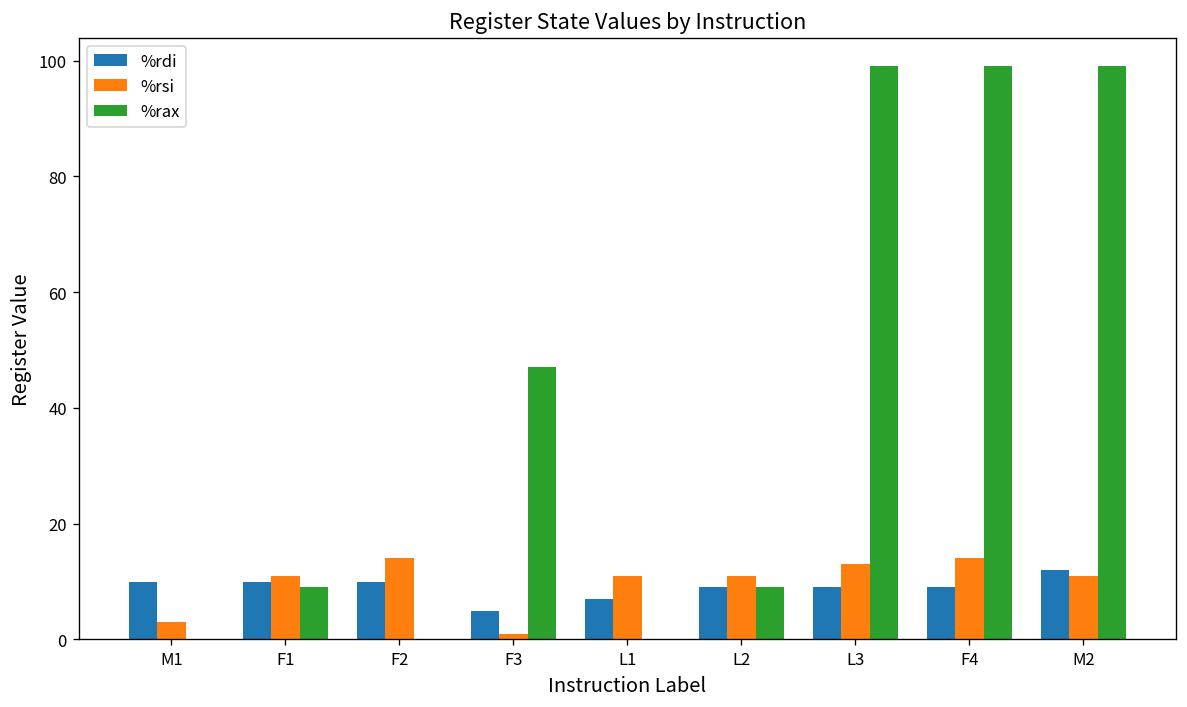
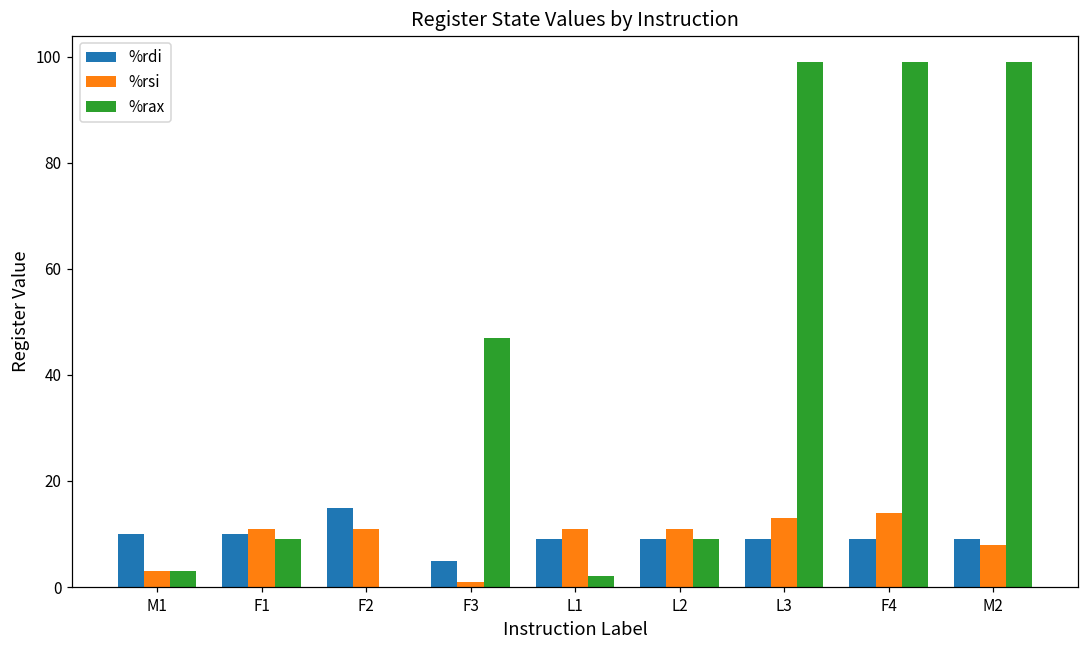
%rax, M1: 0 -> 3
%rdi, F2: 10 -> 15
%rsi, F2: 14 -> 11
%rdi, L1: 7 -> 9
%rax, L1: 0 -> 2
%rdi, M2: 12 -> 9
%rsi, M2: 11 -> 8
